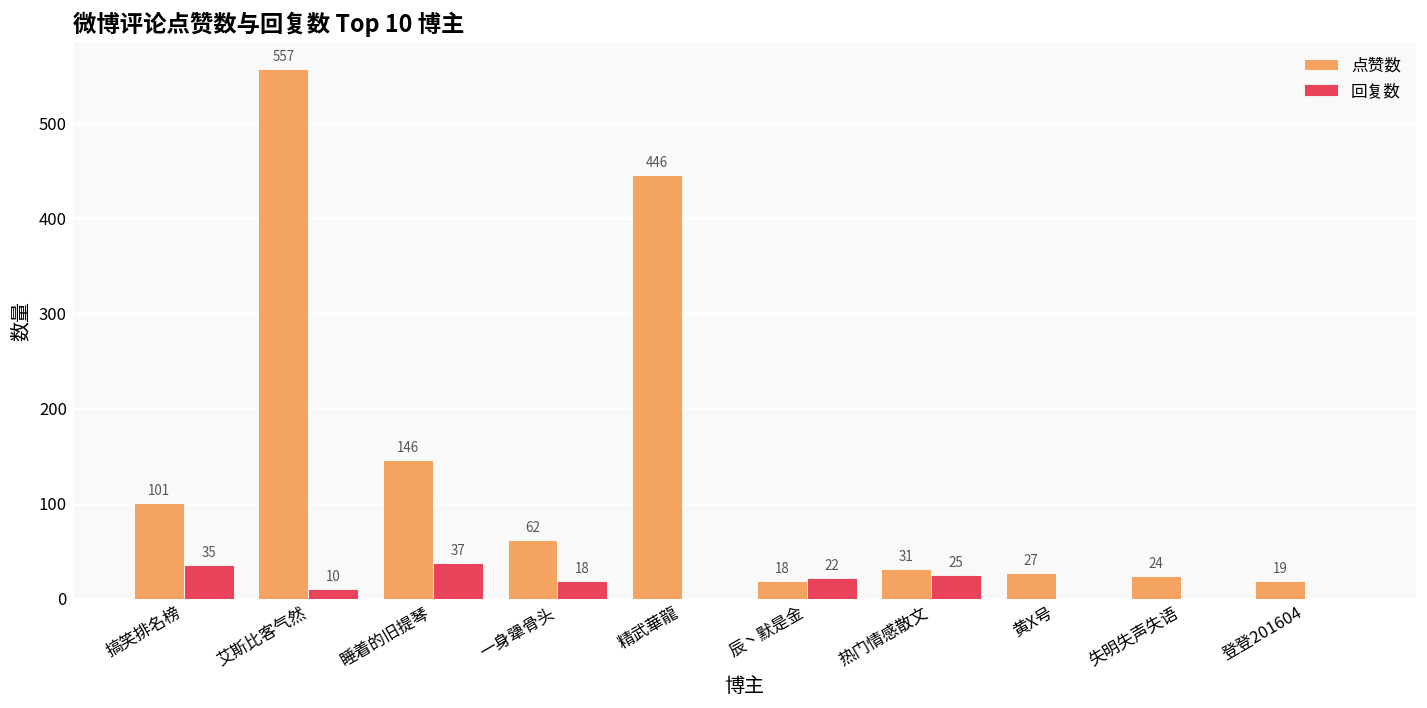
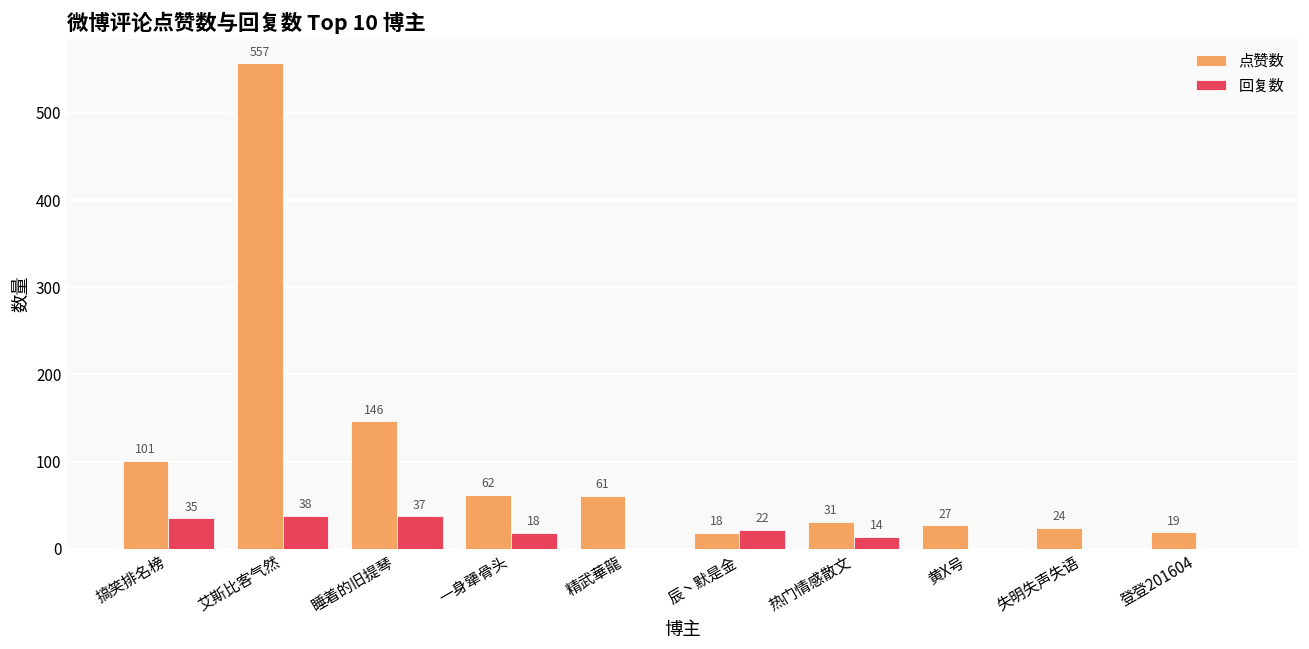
回复数, 艾斯比客气然: 10 -> 38
点赞数, 精武華龍: 446 -> 61
回复数, 热门情感散文: 25 -> 14
